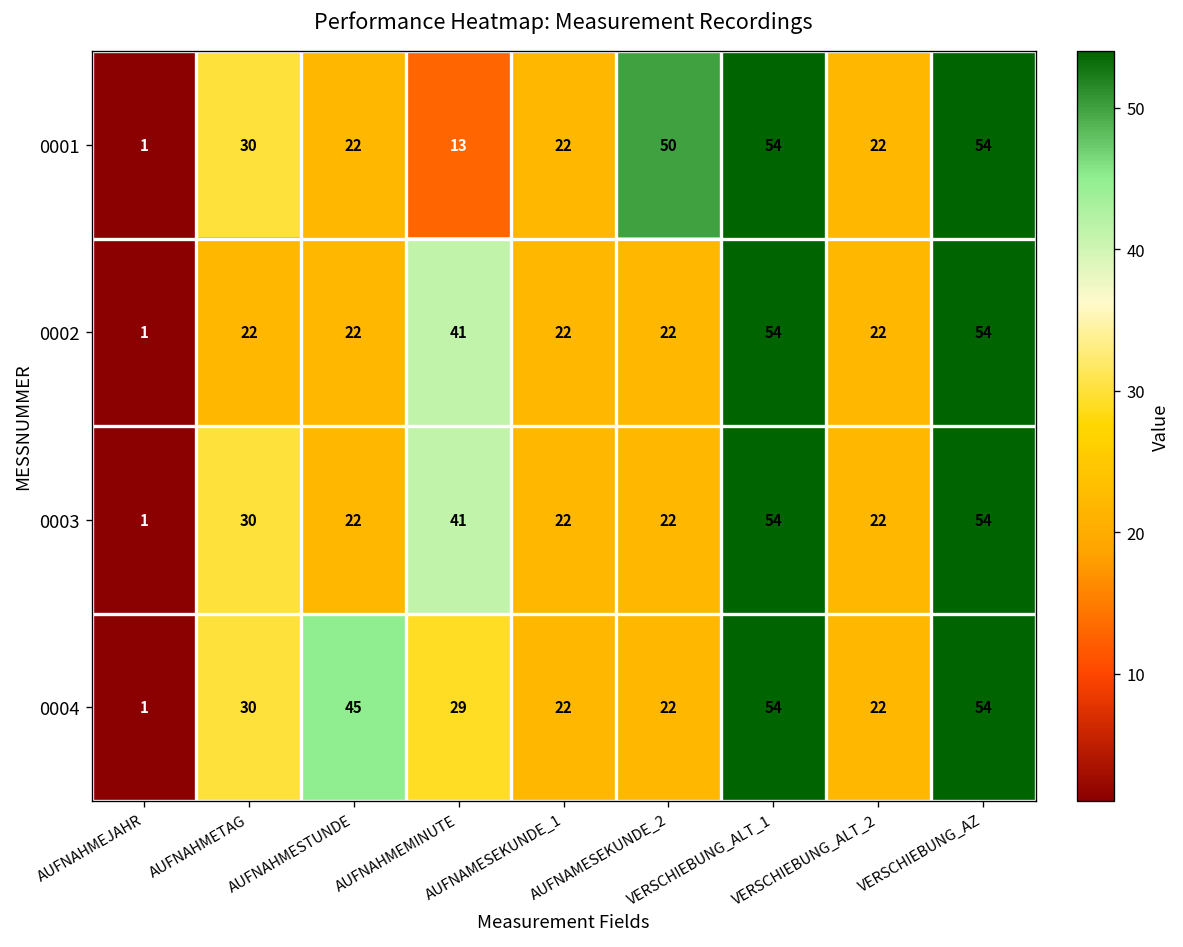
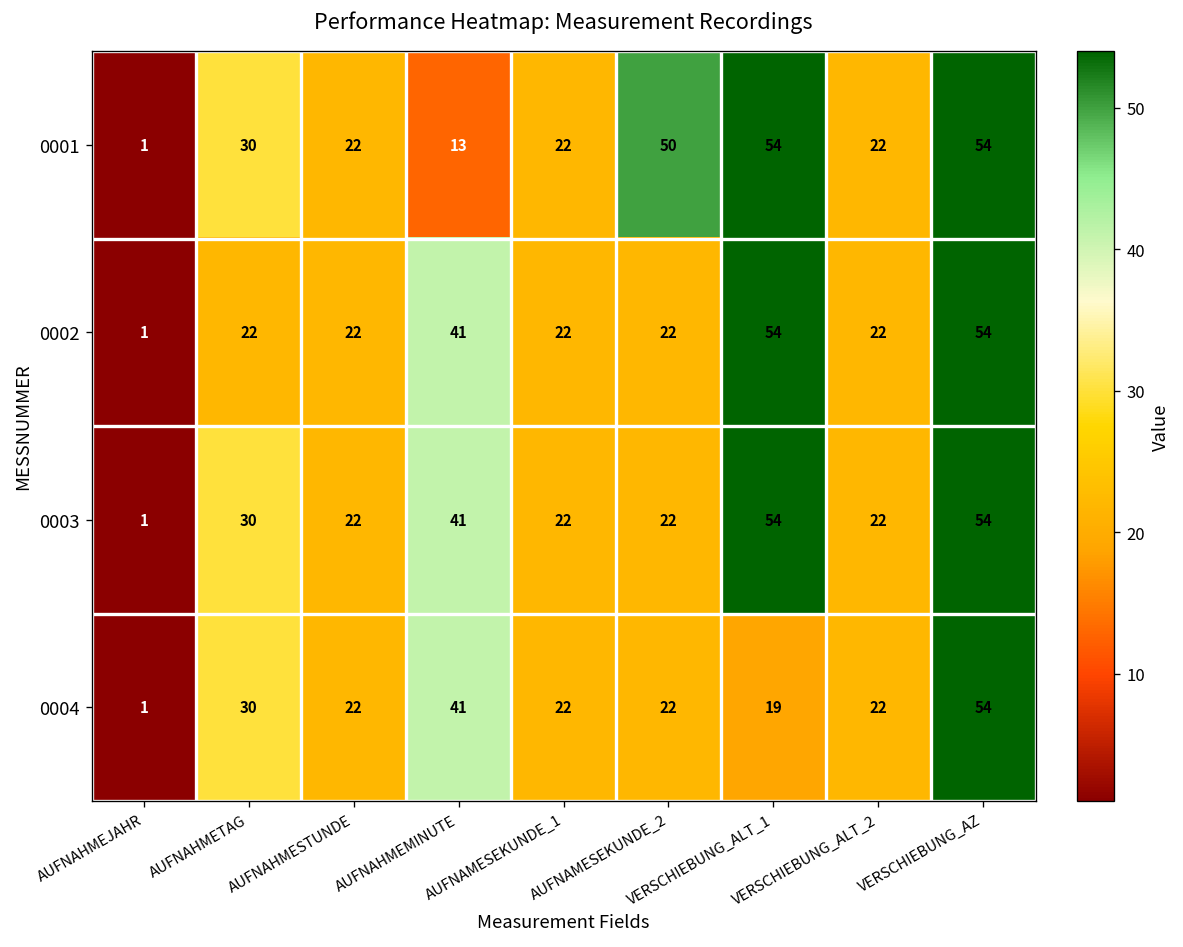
0004, AUFNAHMESTUNDE: 45 -> 22
0004, AUFNAHMEMINUTE: 29 -> 41
0004, VERSCHIEBUNG_ALT_1: 54 -> 19
